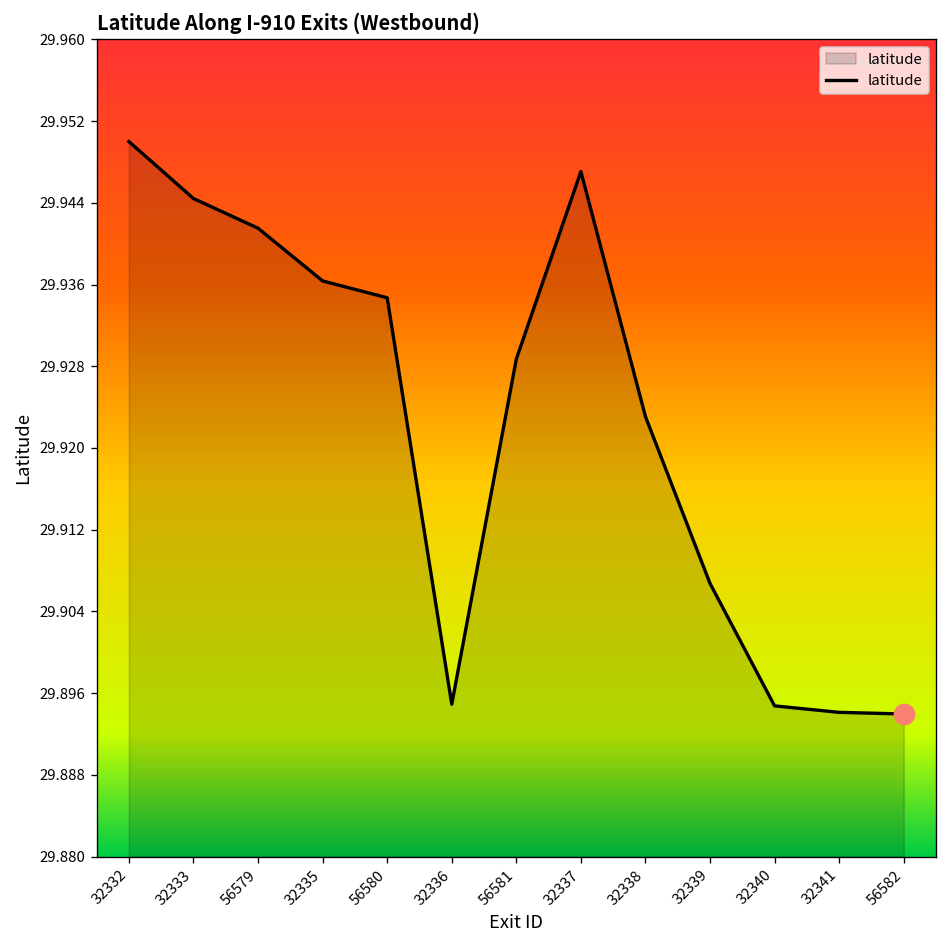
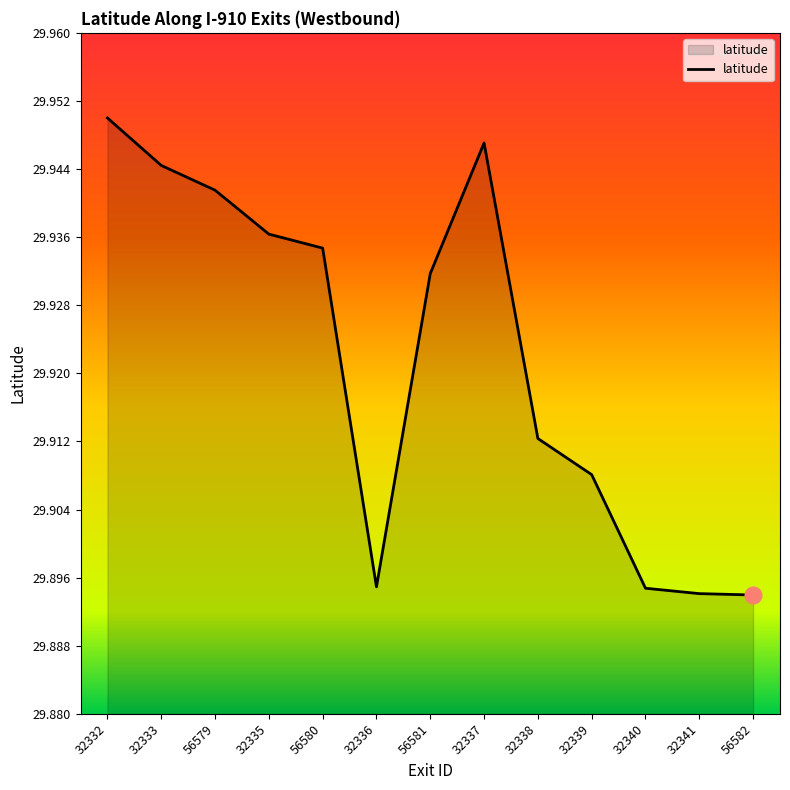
latitude, 56581: 29.929 -> 29.932
latitude, 32338: 29.923 -> 29.912
latitude, 32339: 29.907 -> 29.908
